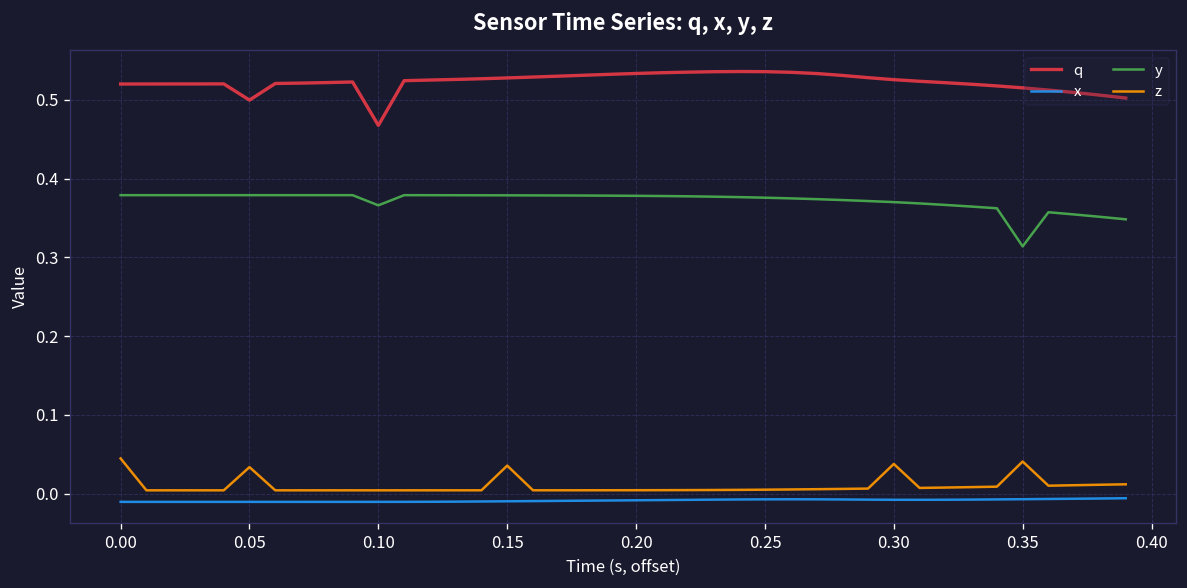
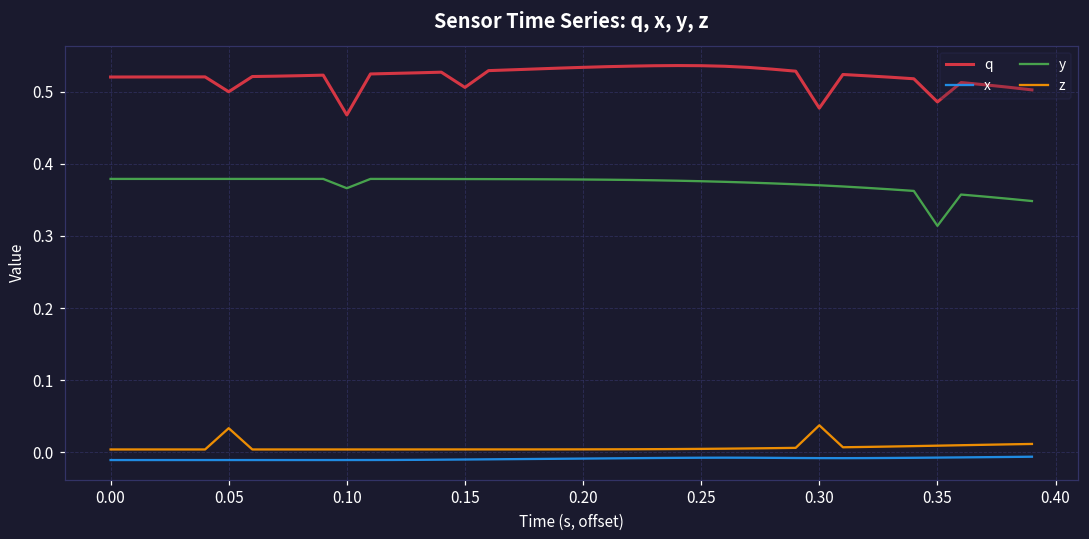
z, 0.00: 0.04 -> 0.00
q, 0.15: 0.53 -> 0.51
z, 0.15: 0.04 -> 0.00
q, 0.30: 0.53 -> 0.48
q, 0.35: 0.52 -> 0.49
z, 0.35: 0.04 -> 0.01
